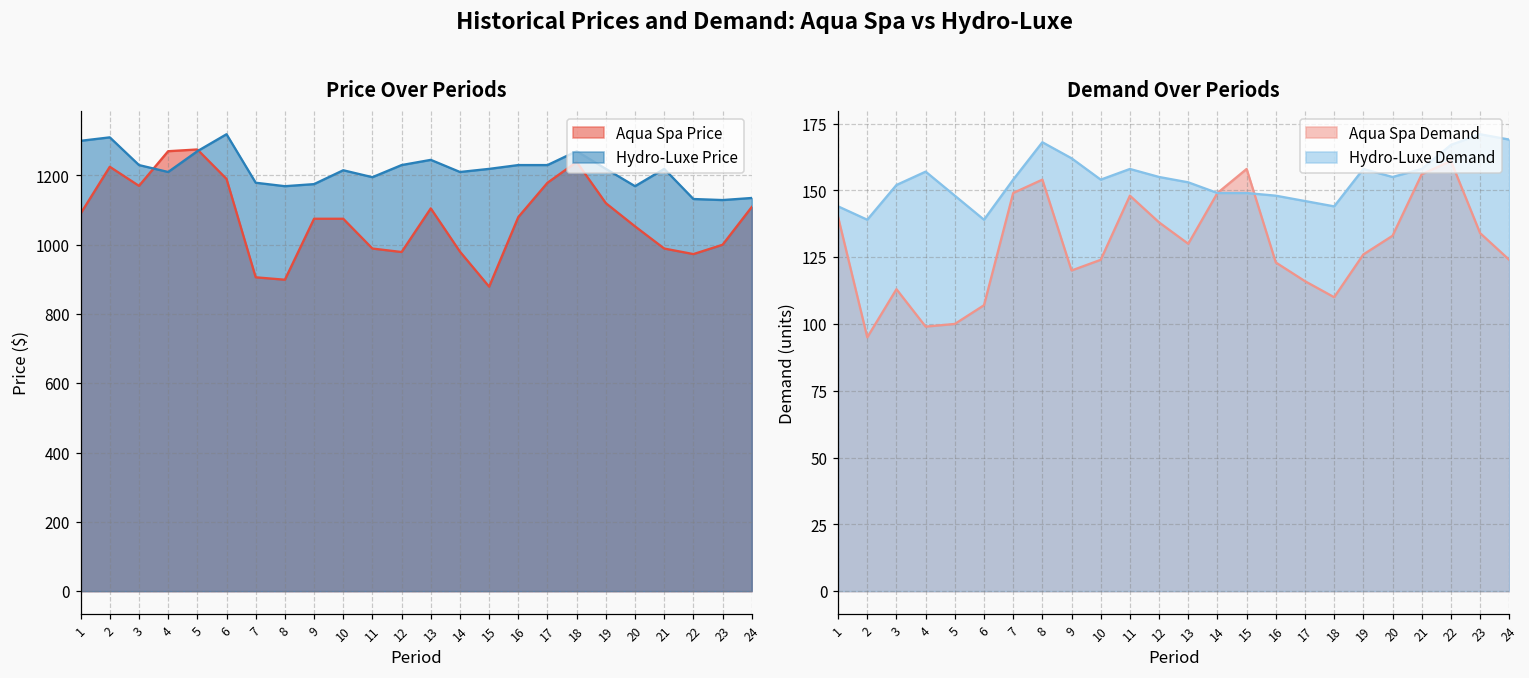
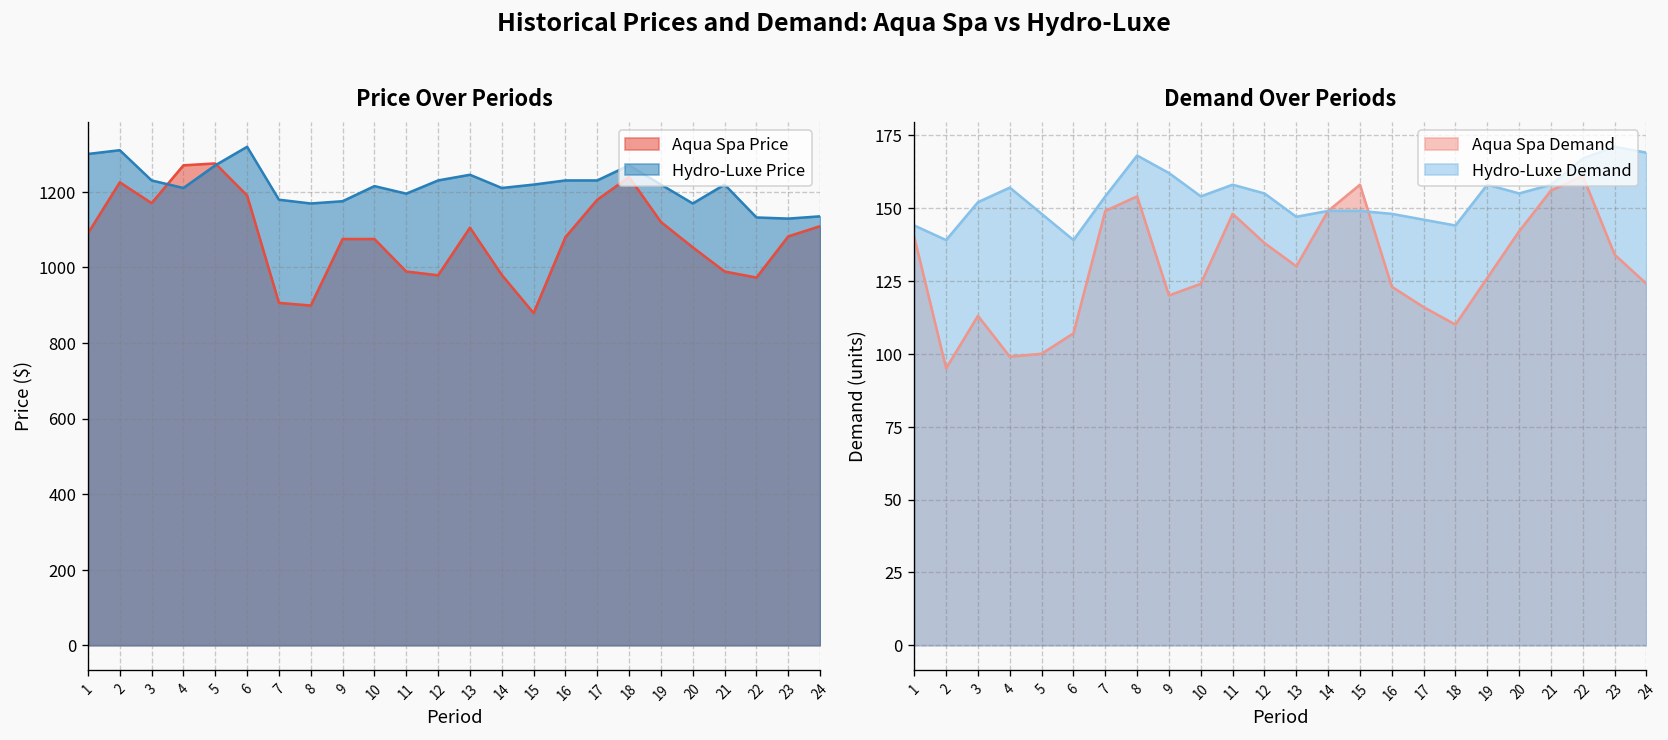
Price Over Periods, Aqua Spa Price, 23: 1000 -> 1080
Demand Over Periods, Hydro-Luxe Demand, 13: 153 -> 147
Demand Over Periods, Aqua Spa Demand, 20: 133 -> 142
